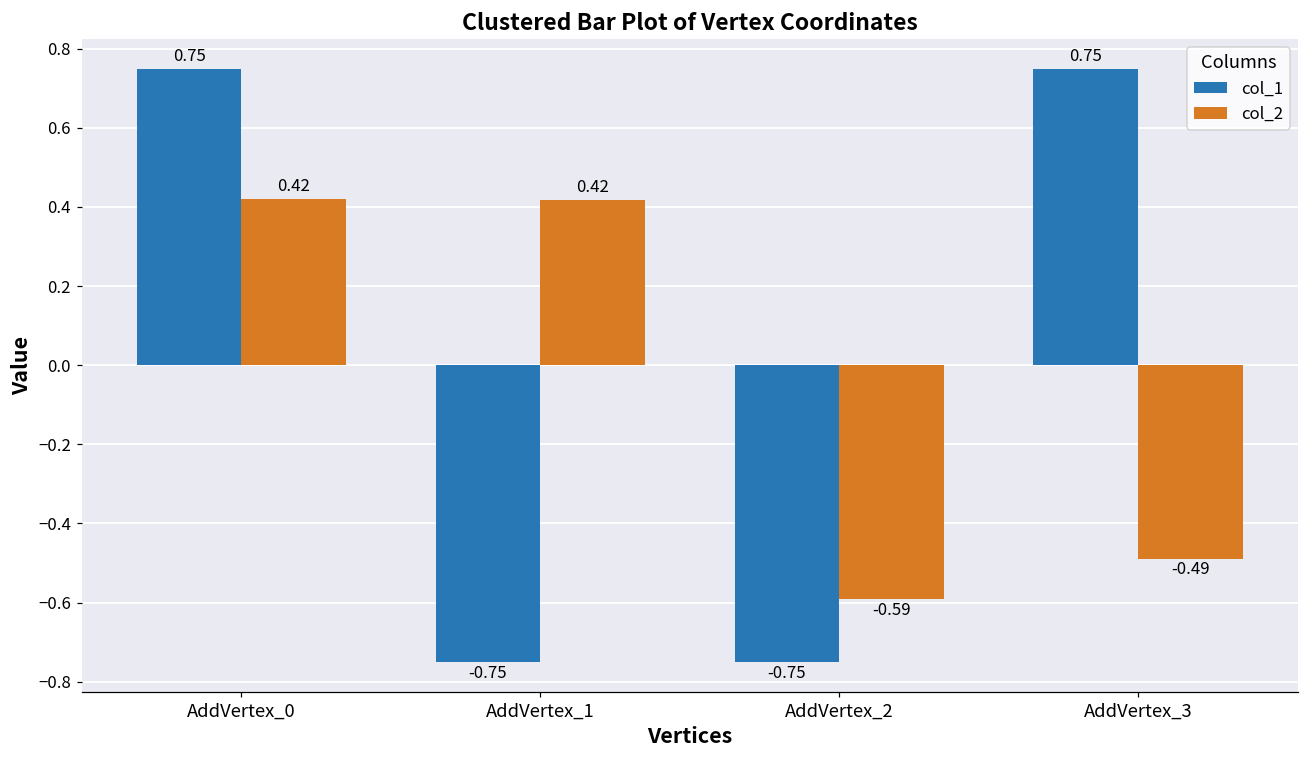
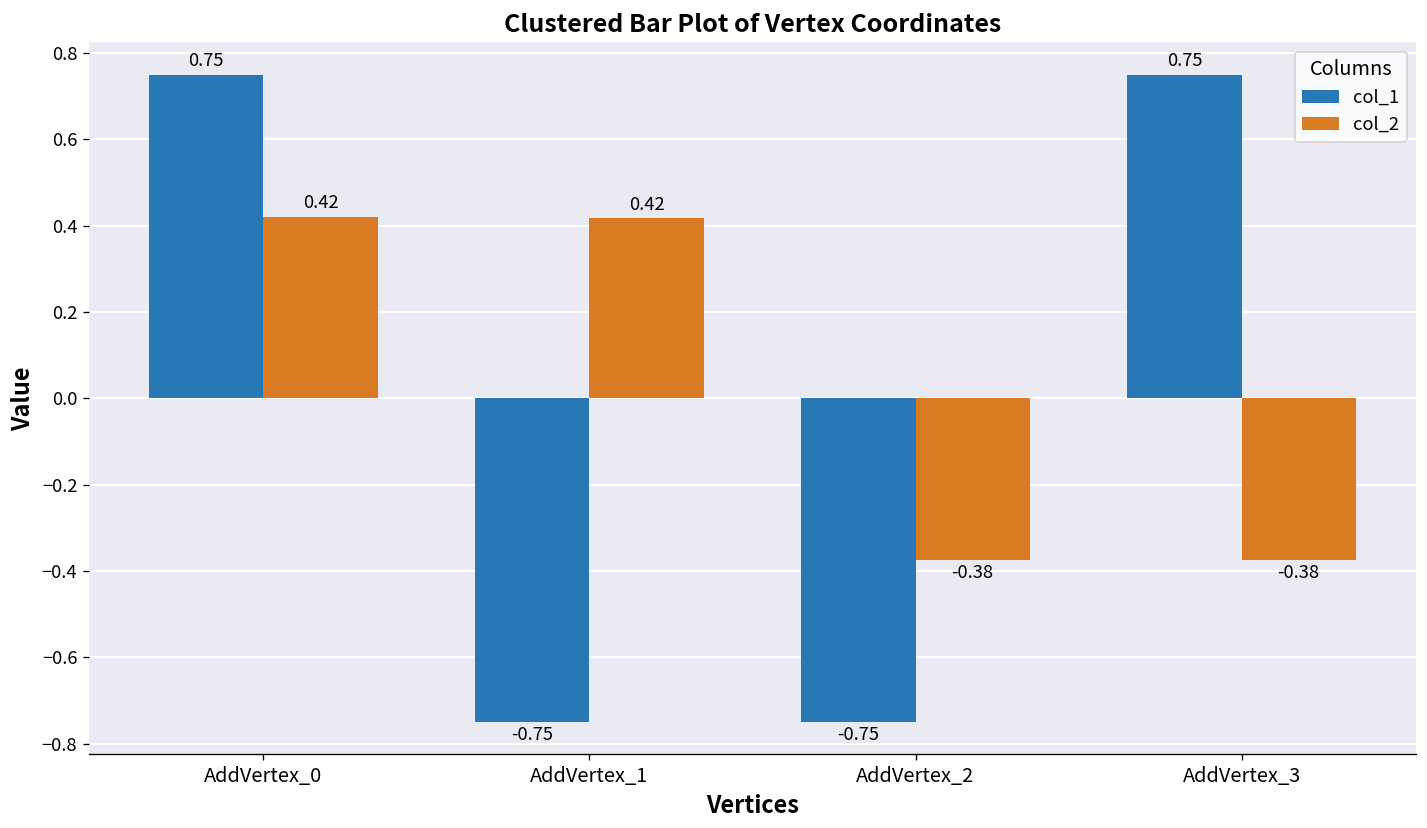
col_2, AddVertex_2: -0.59 -> -0.38
col_2, AddVertex_3: -0.49 -> -0.38
